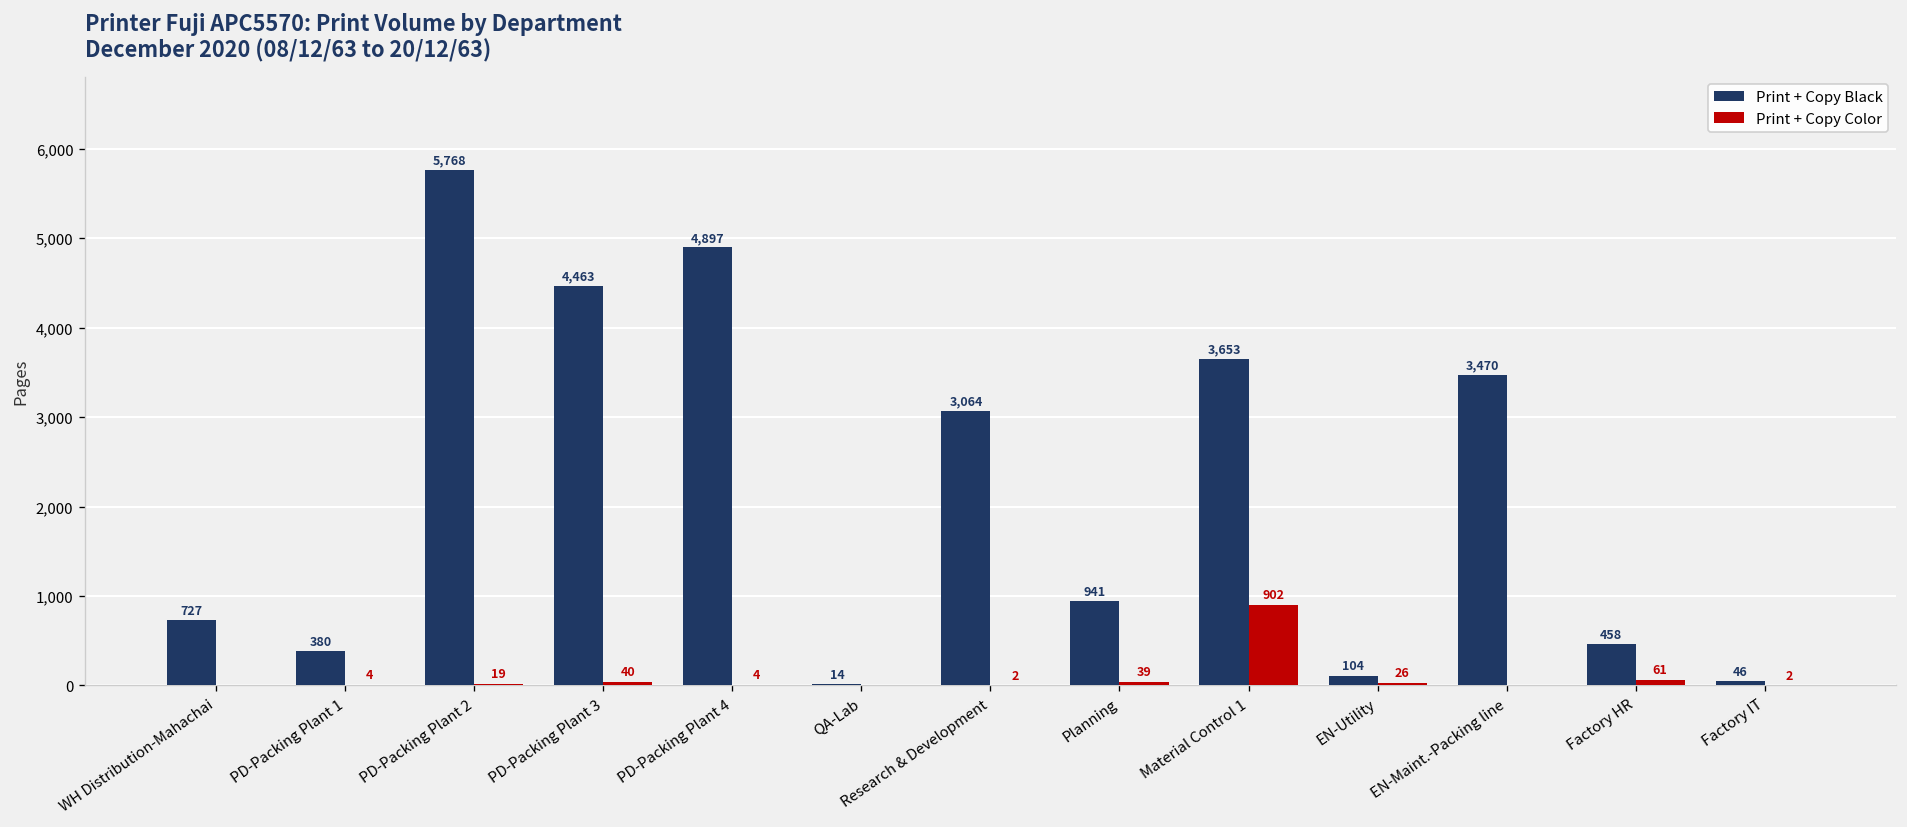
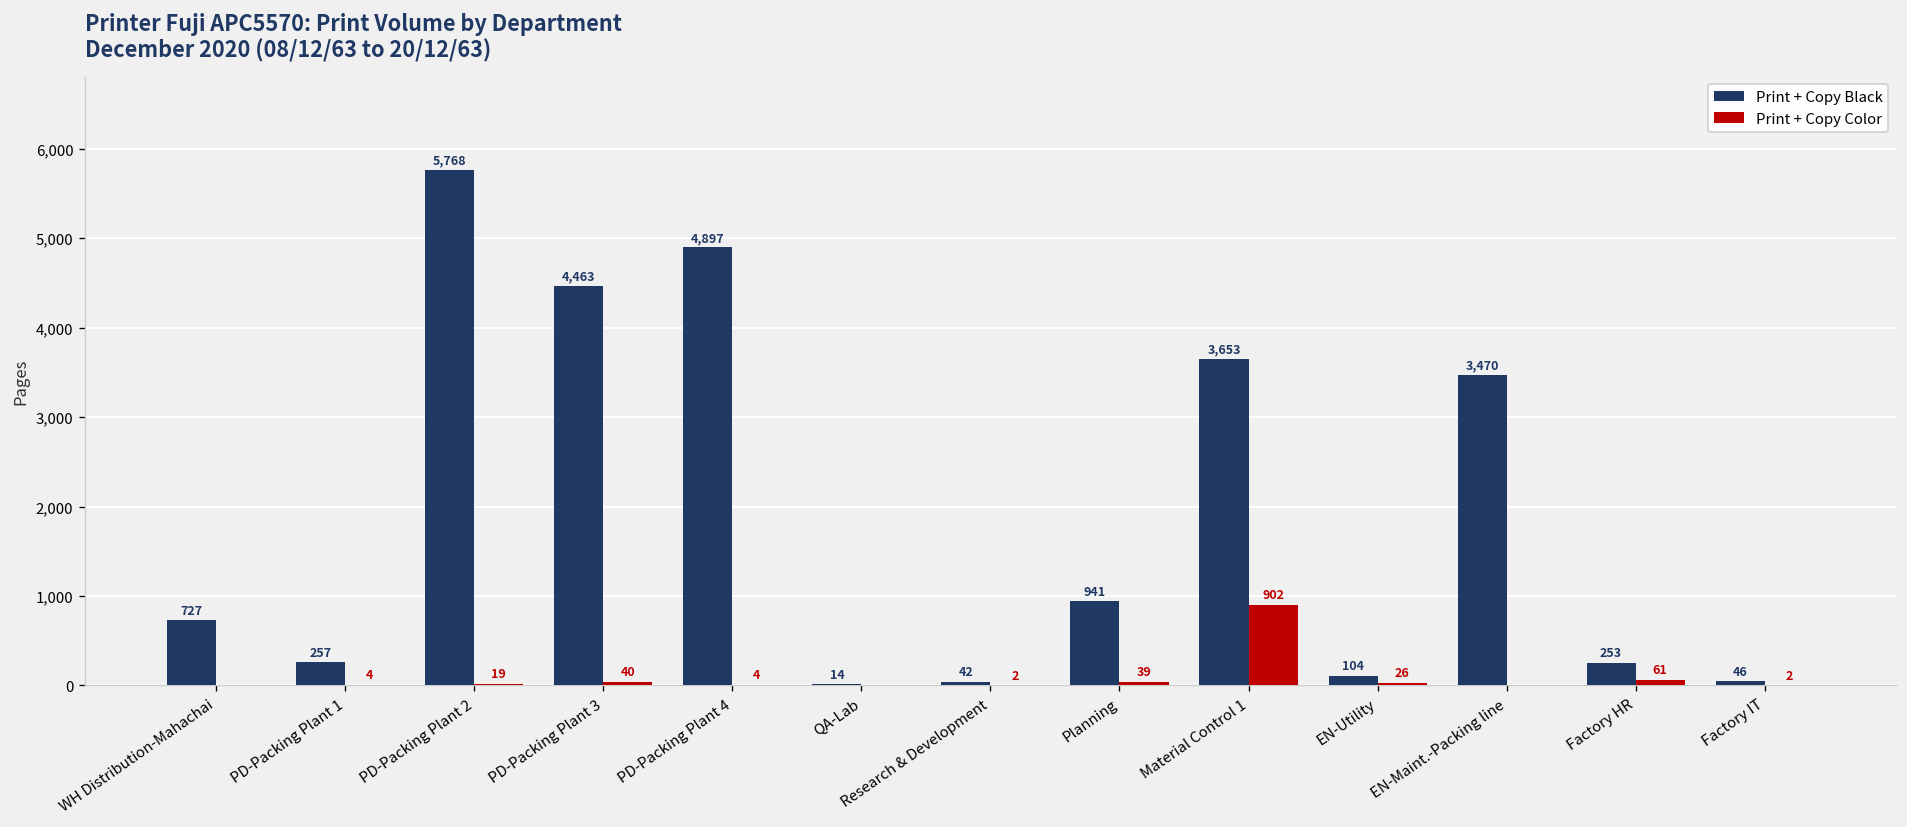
Print + Copy Black, PD-Packing Plant 1: 380 -> 257
Print + Copy Black, Research & Development: 3,064 -> 42
Print + Copy Black, Factory HR: 458 -> 253
